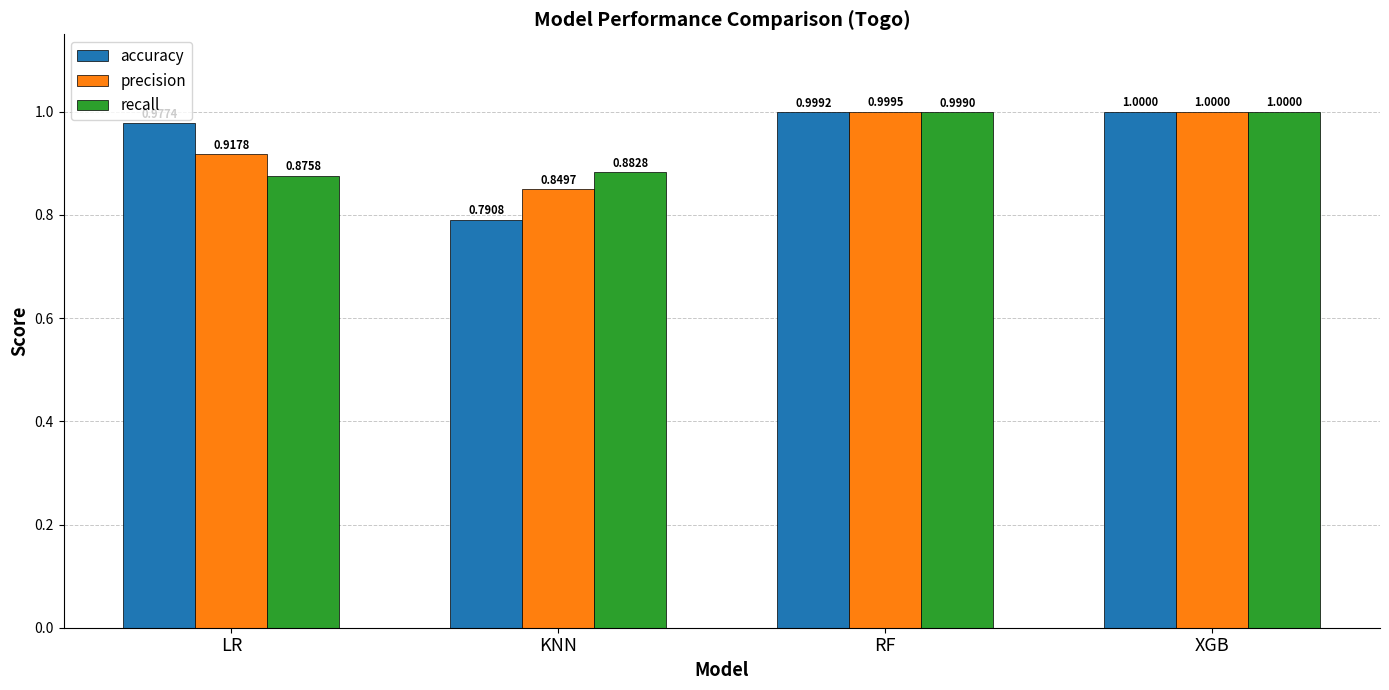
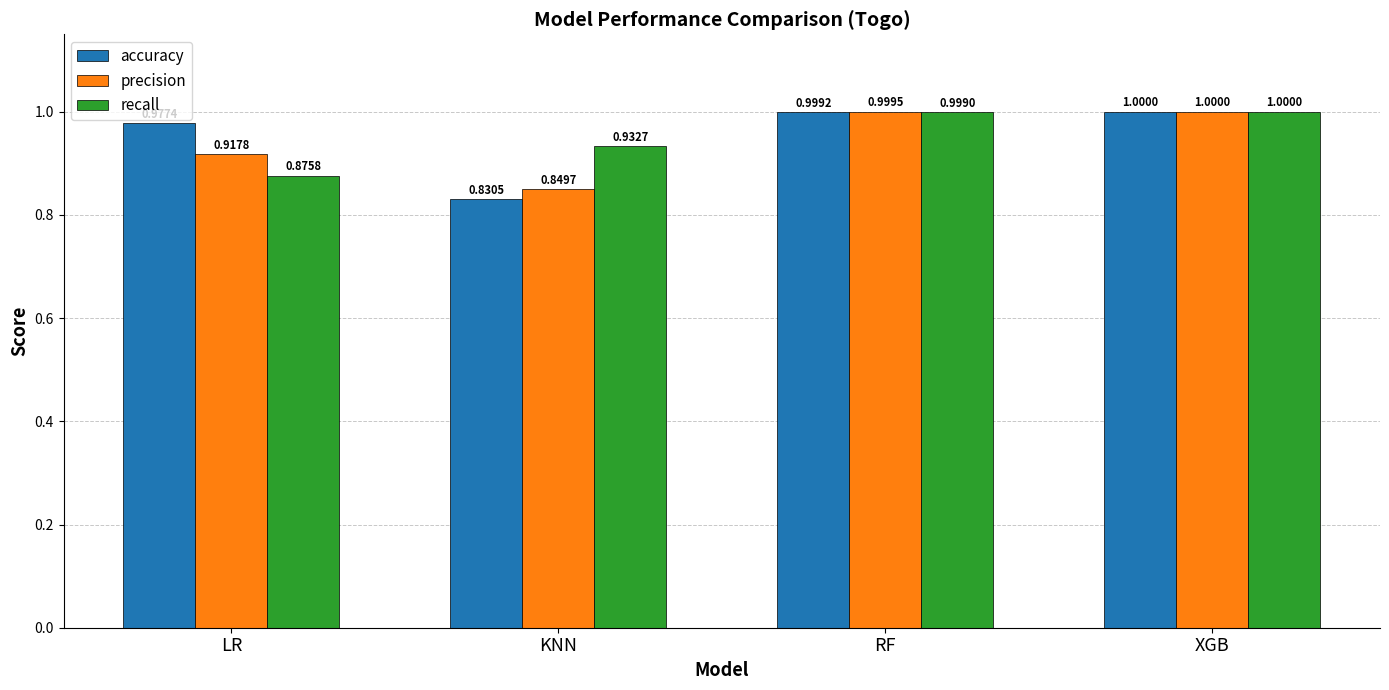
accuracy, KNN: 0.7908 -> 0.8305
recall, KNN: 0.8828 -> 0.9327
